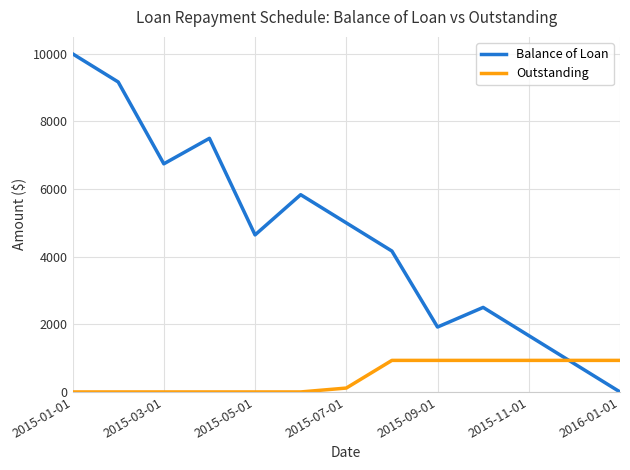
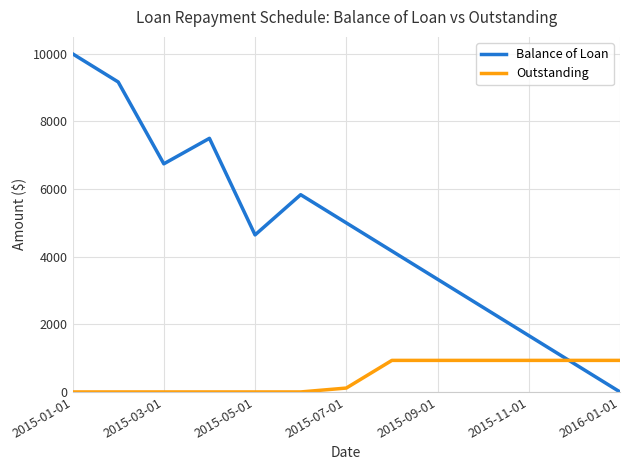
Balance of Loan, 2015-09-01: 1900 -> 3300
